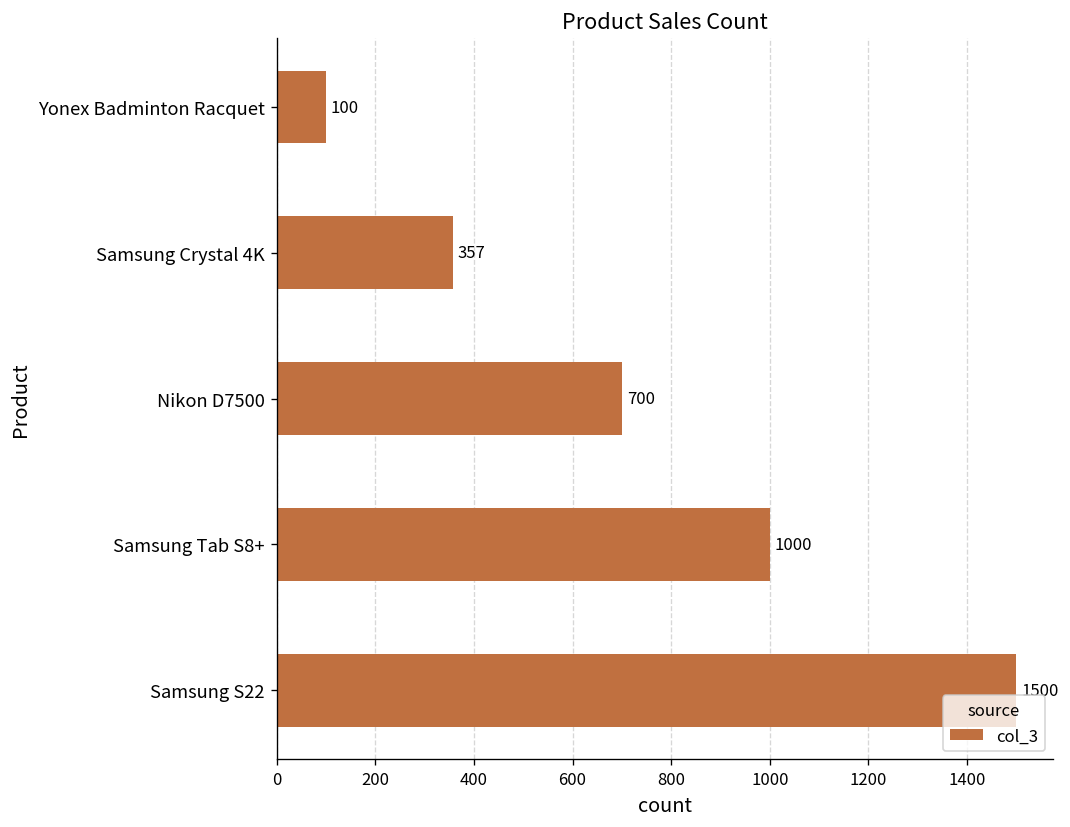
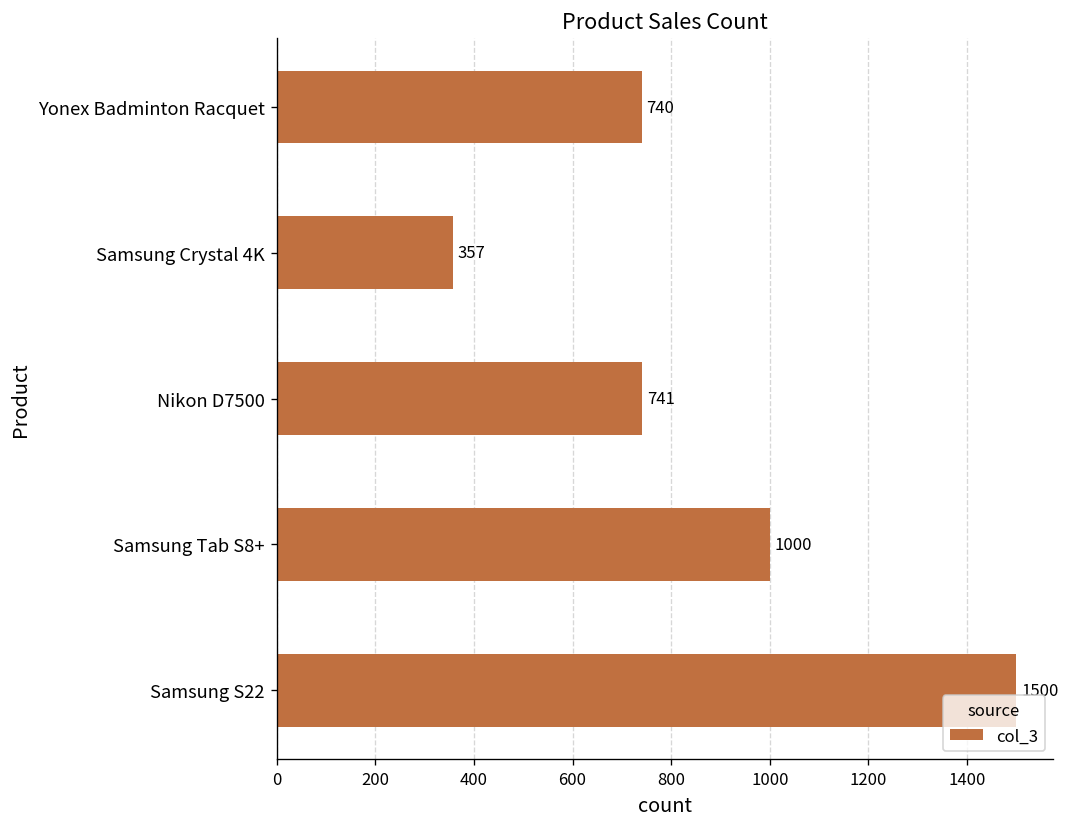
Yonex Badminton Racquet: 100 -> 740
Nikon D7500: 700 -> 741
